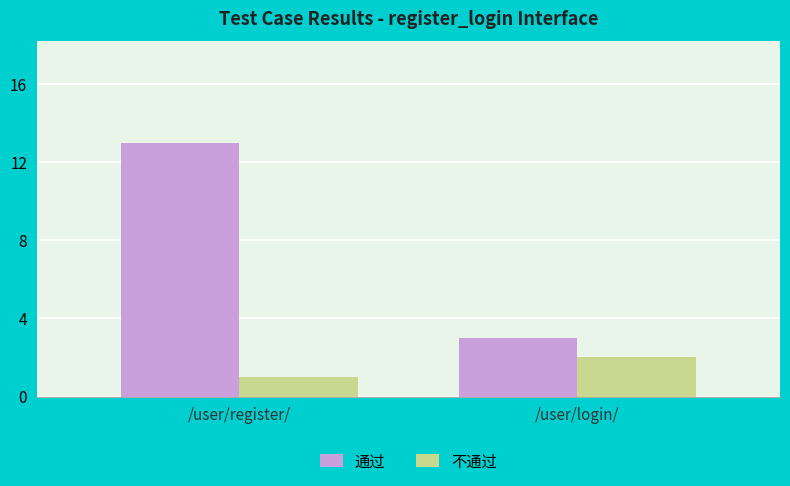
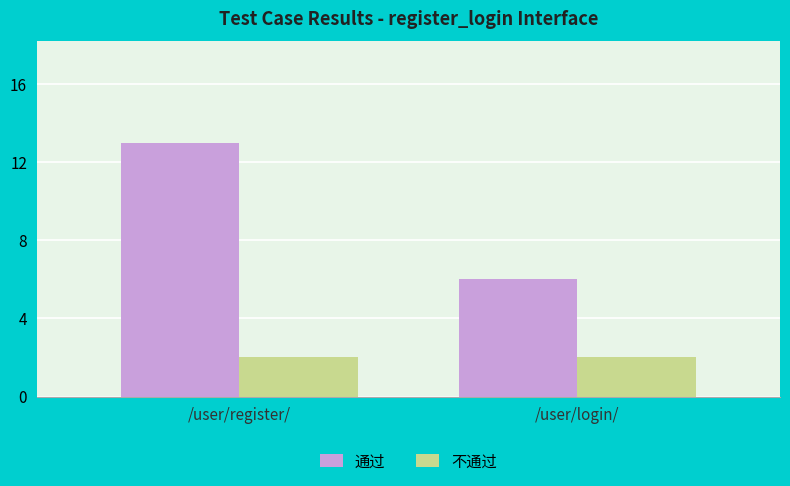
不通过, /user/register/: 1 -> 2
通过, /user/login/: 3 -> 6
